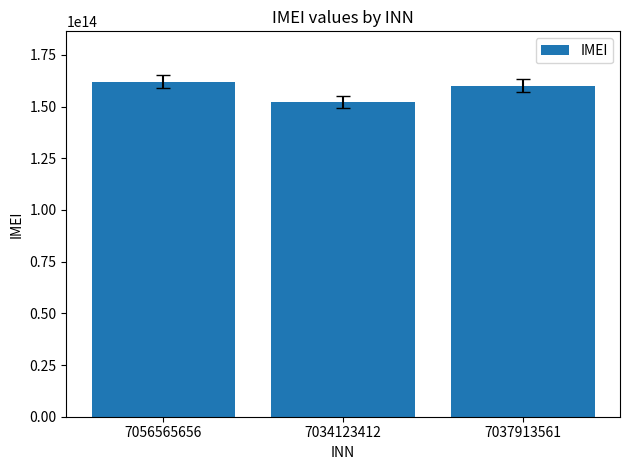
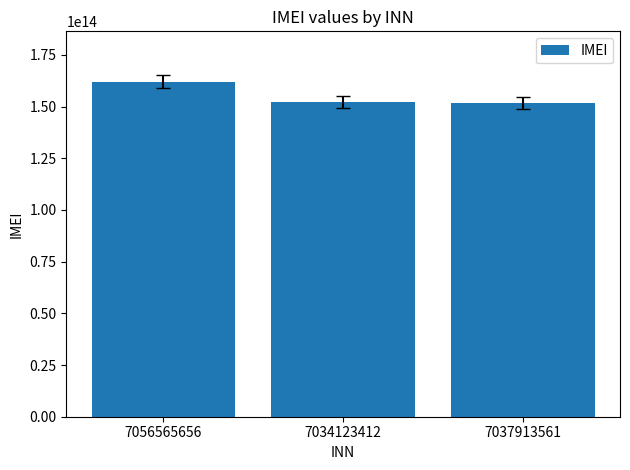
IMEI, 7037913561: 160000000000000 -> 152000000000000
